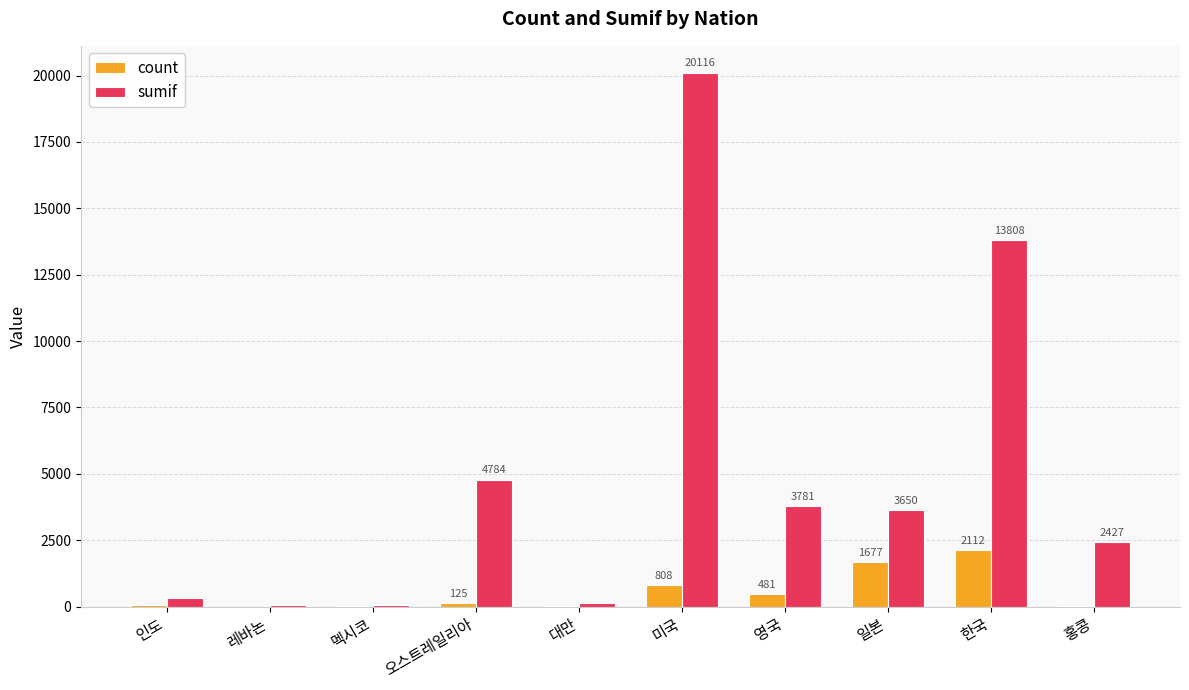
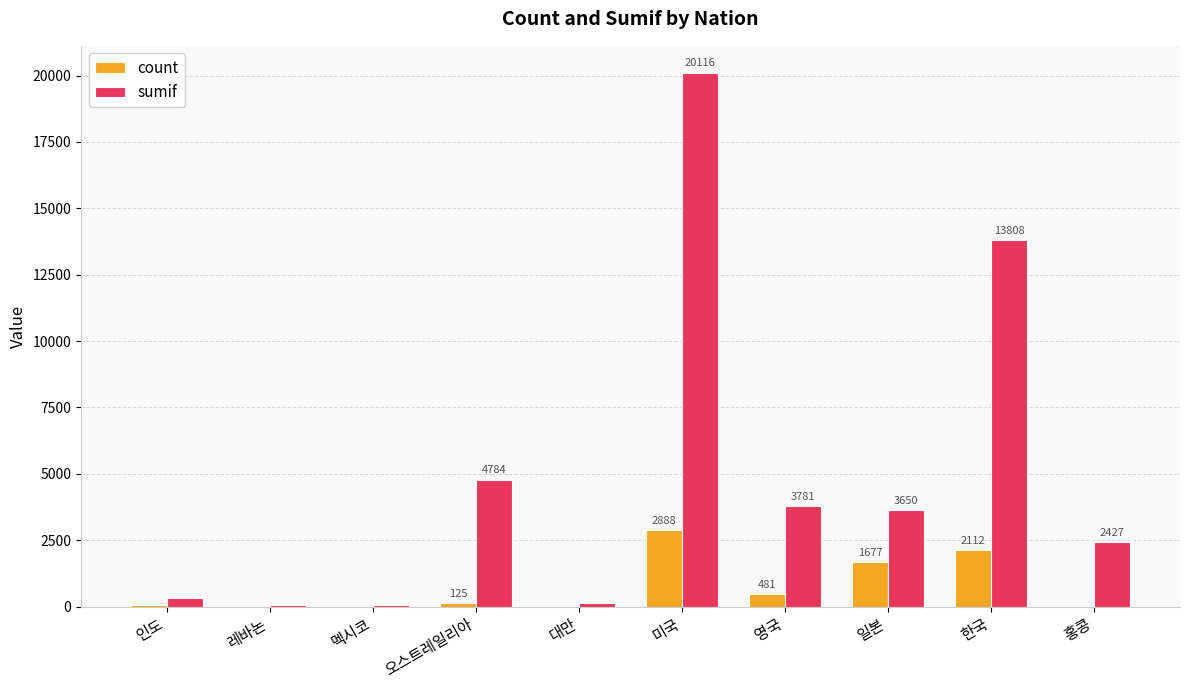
count, 미국: 808 -> 2888
